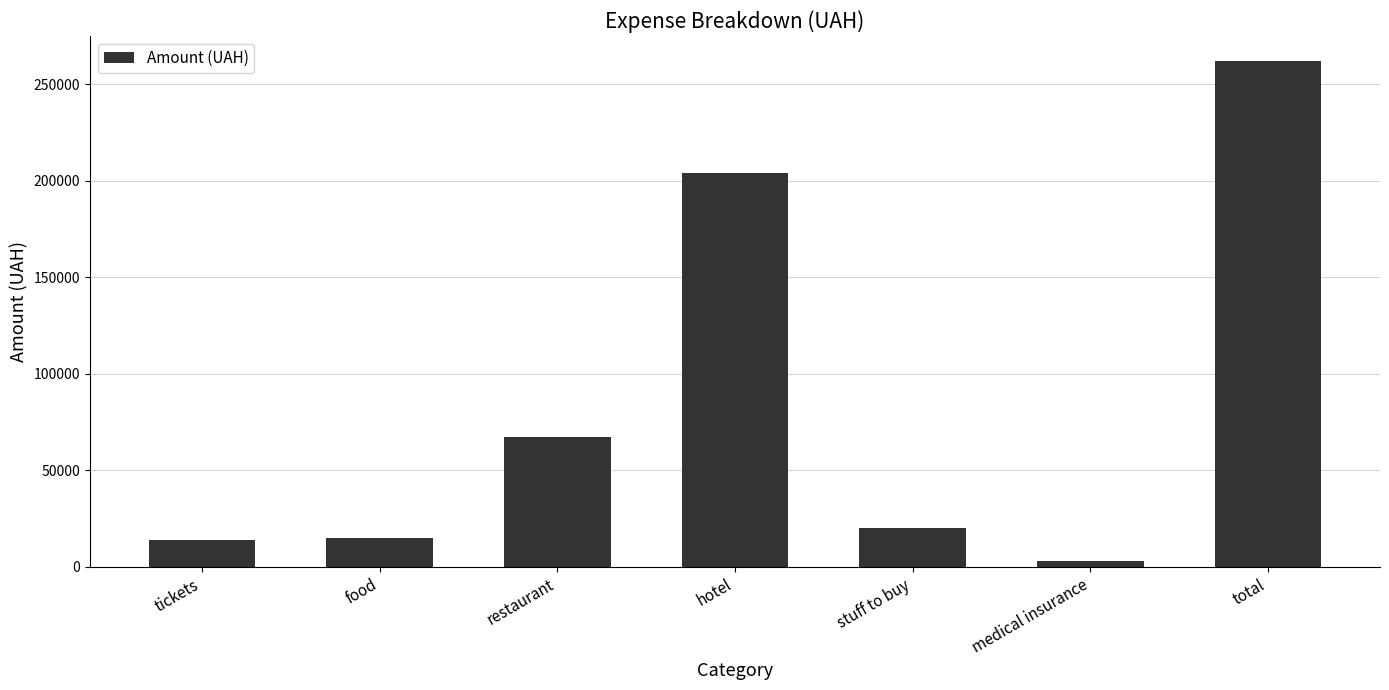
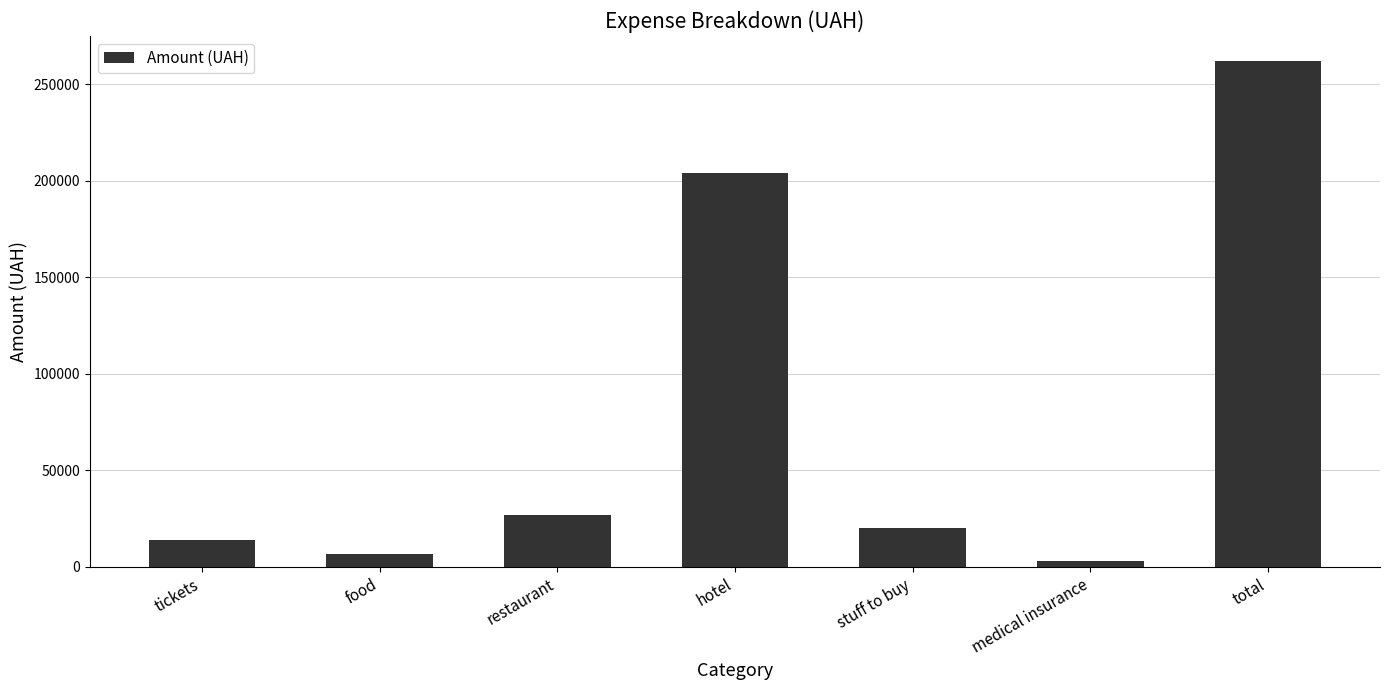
food: 15000 -> 7000
restaurant: 67000 -> 27000
